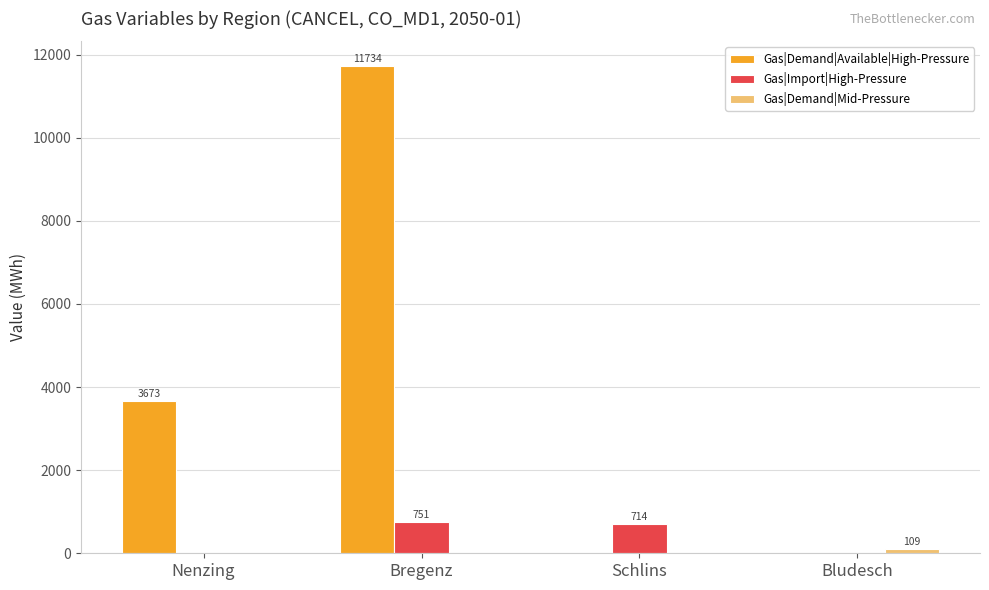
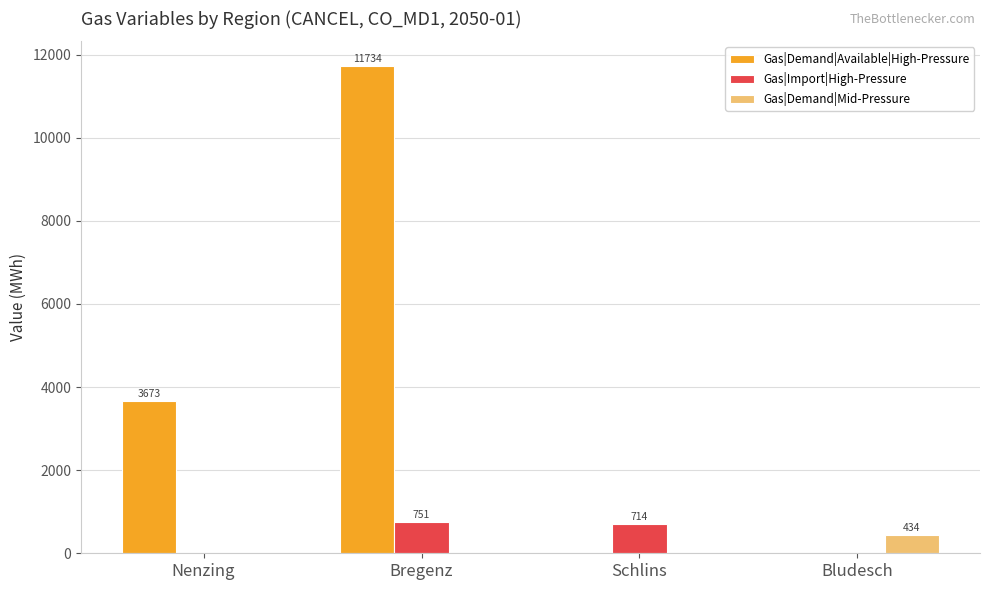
Gas|Demand|Mid-Pressure, Bludesch: 109 -> 434
